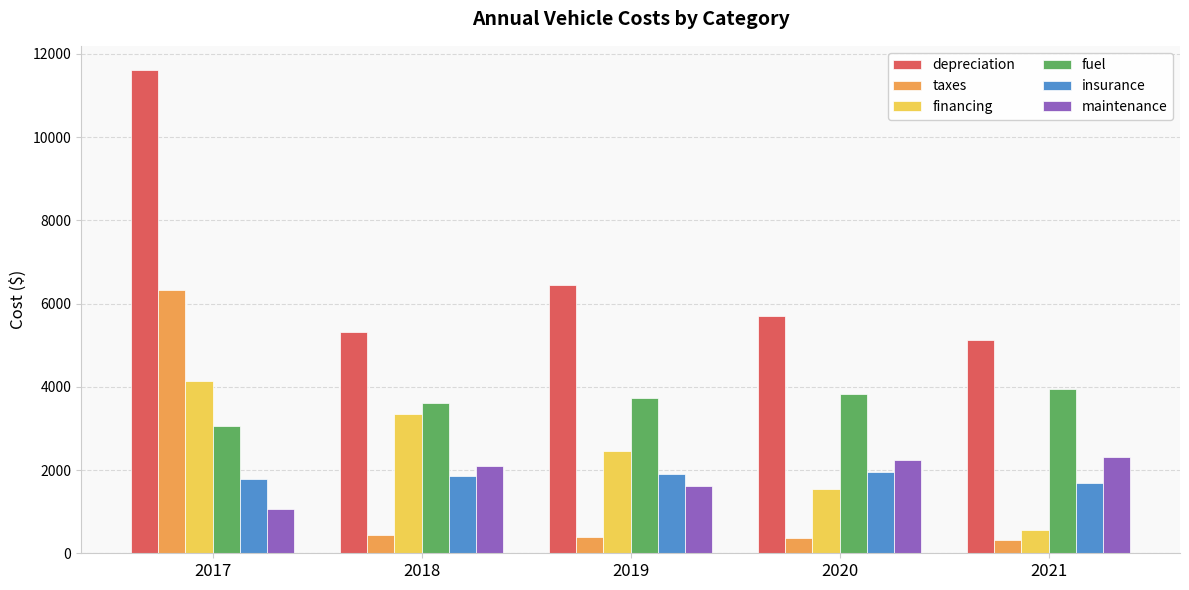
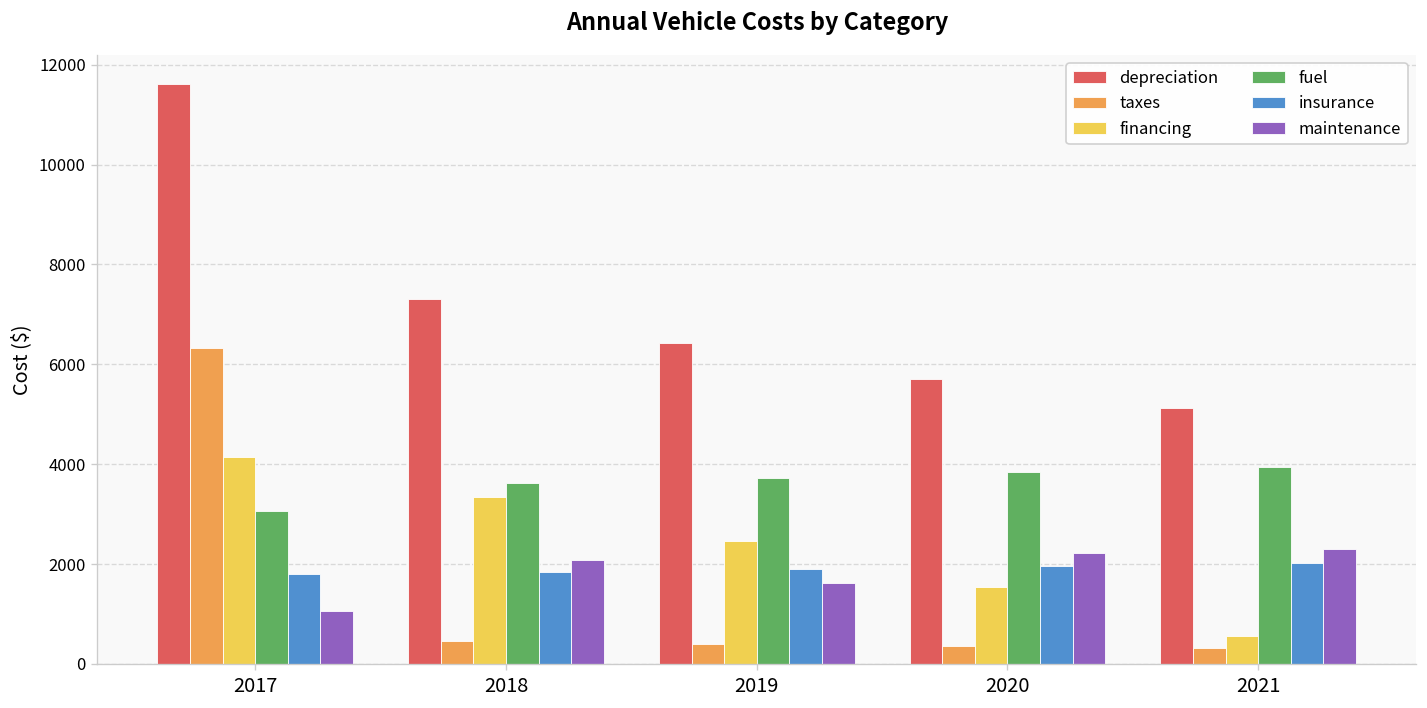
depreciation, 2018: 5300 -> 7300
insurance, 2021: 1700 -> 2000
